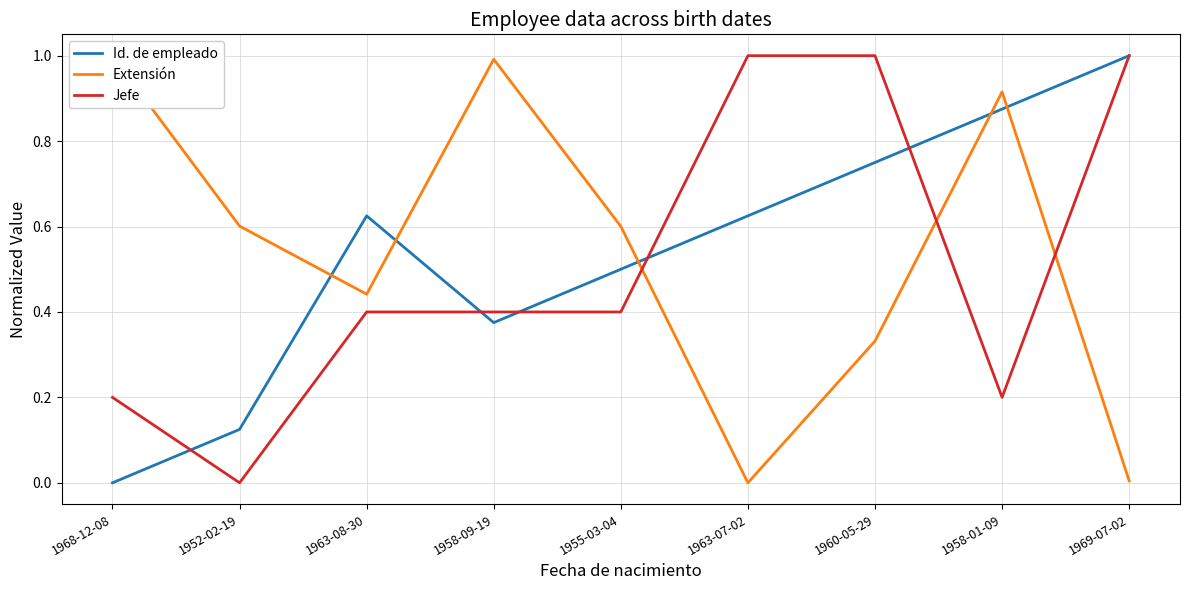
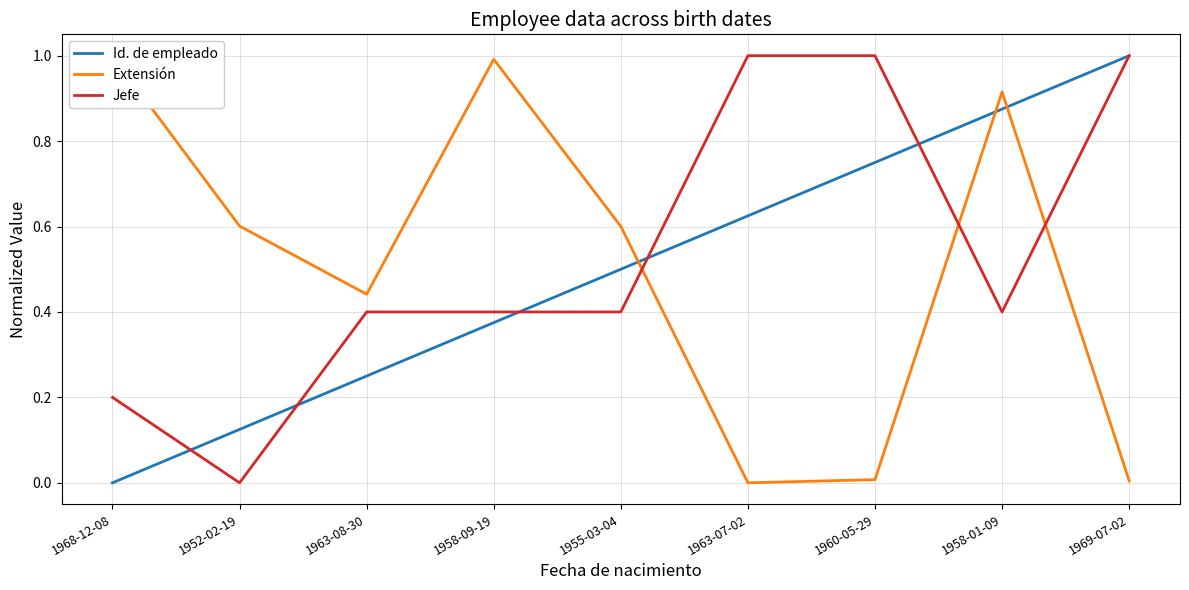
Id. de empleado, 1963-08-30: 0.63 -> 0.25
Extensión, 1960-05-29: 0.33 -> 0.01
Jefe, 1958-01-09: 0.20 -> 0.40
